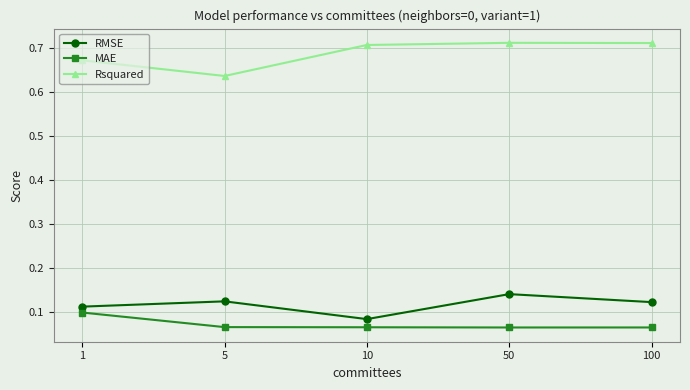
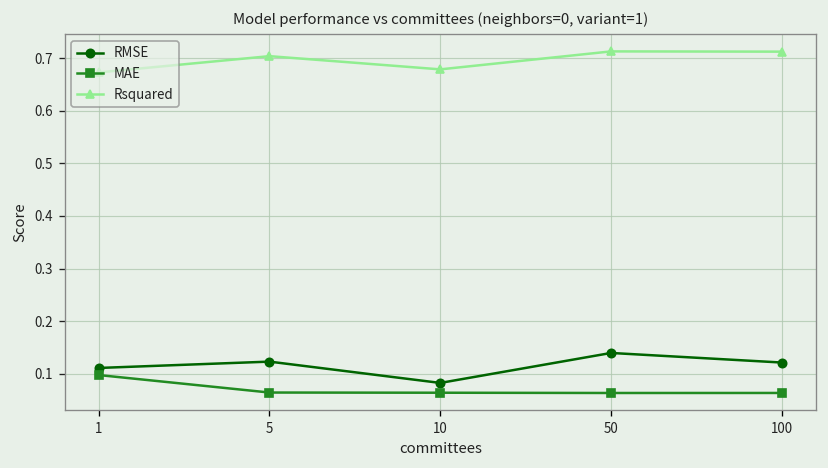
Rsquared, 5: 0.64 -> 0.70
Rsquared, 10: 0.71 -> 0.68
